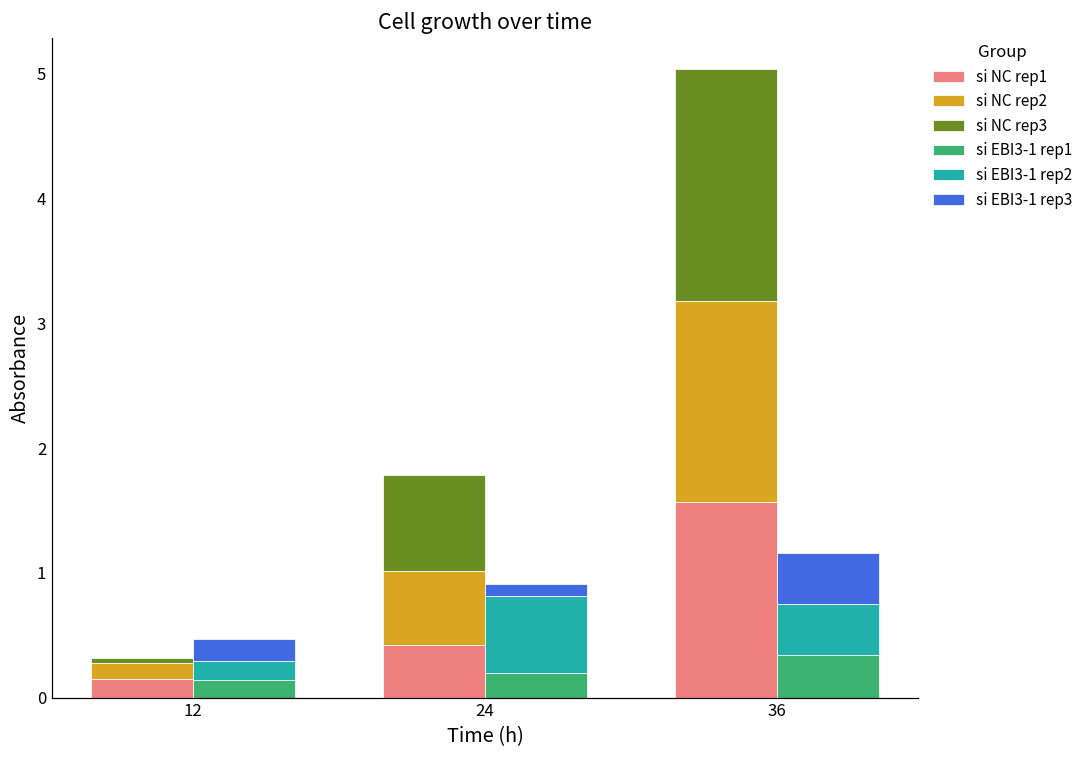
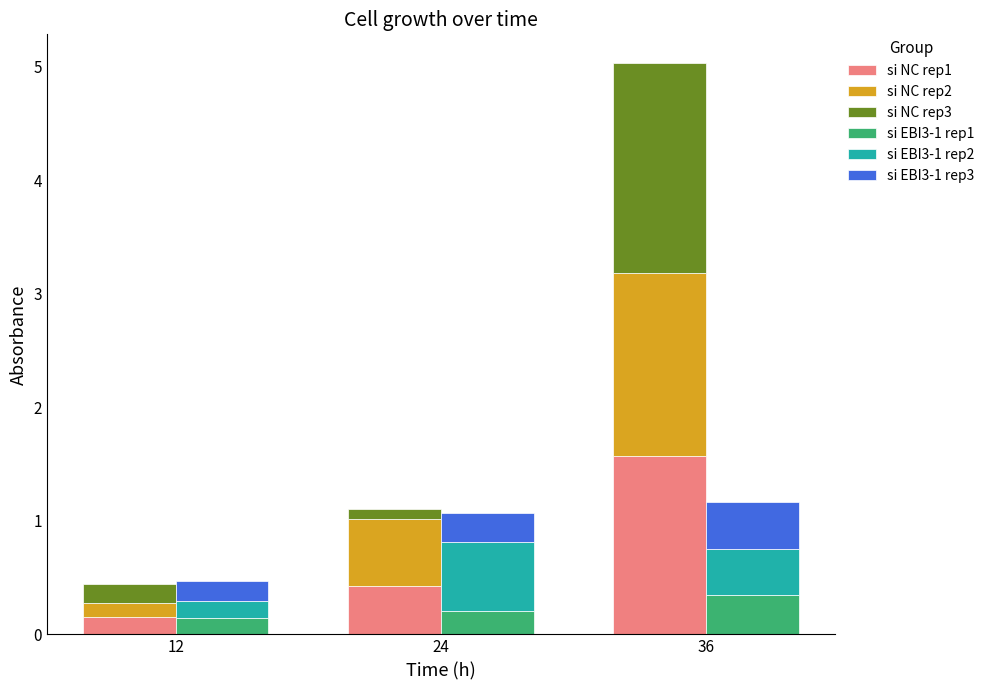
si NC rep3, 12: 0.04 -> 0.17
si NC rep3, 24: 0.77 -> 0.09
si EBI3-1 rep3, 24: 0.10 -> 0.25
